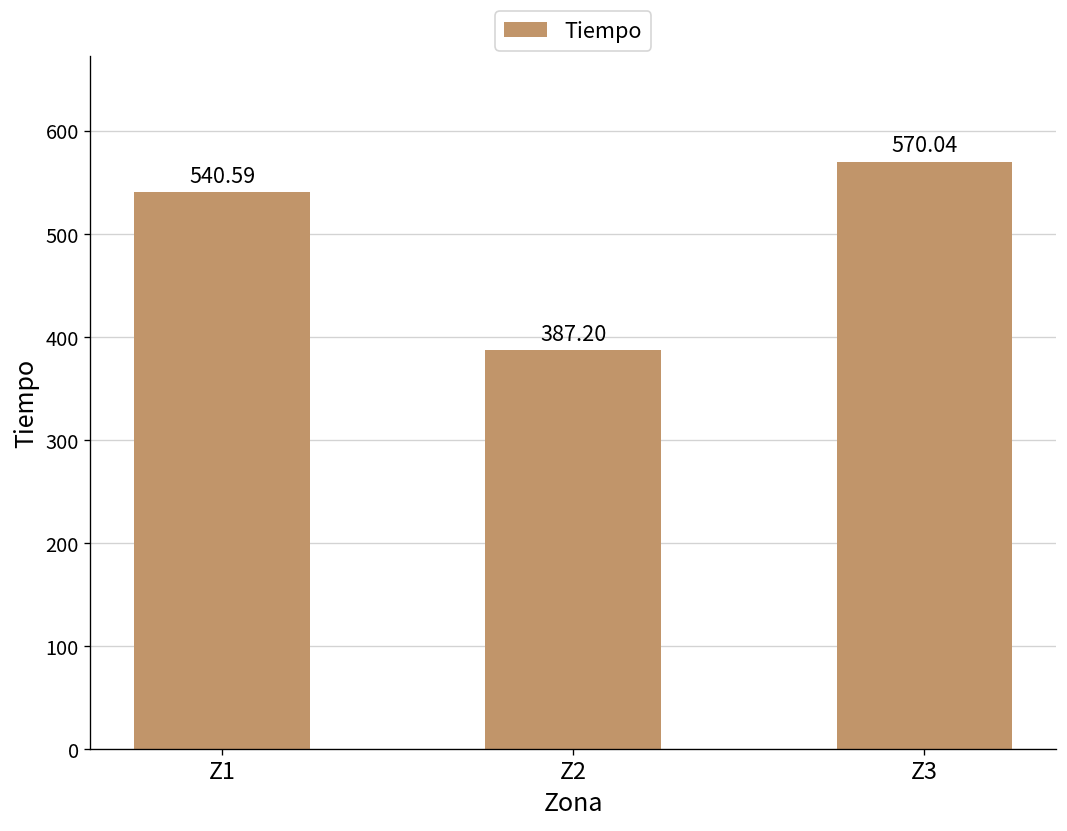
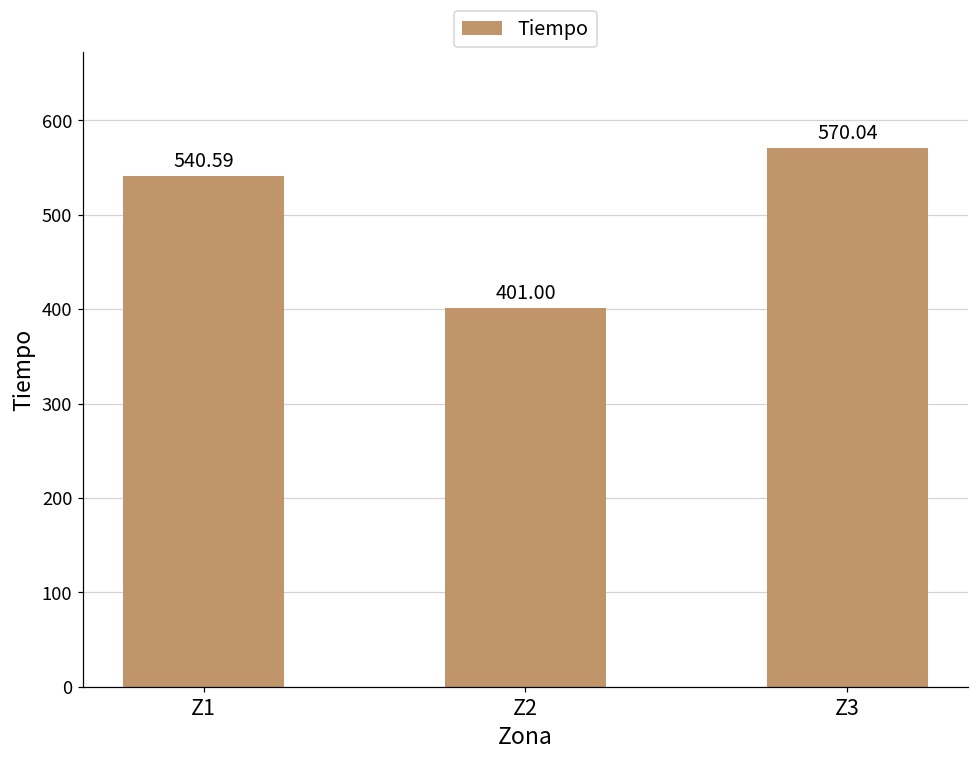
Z2: 387.20 -> 401.00
